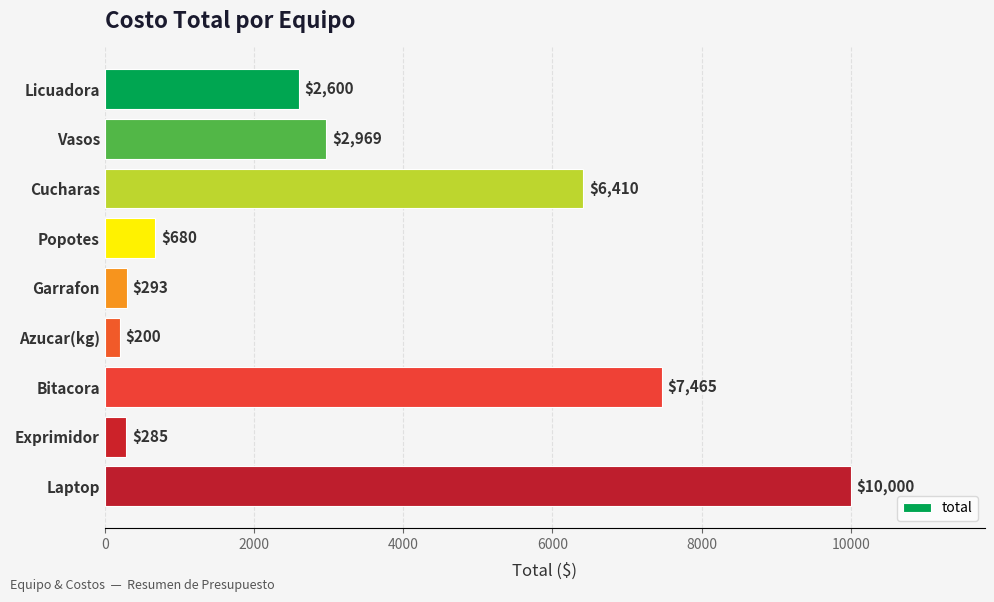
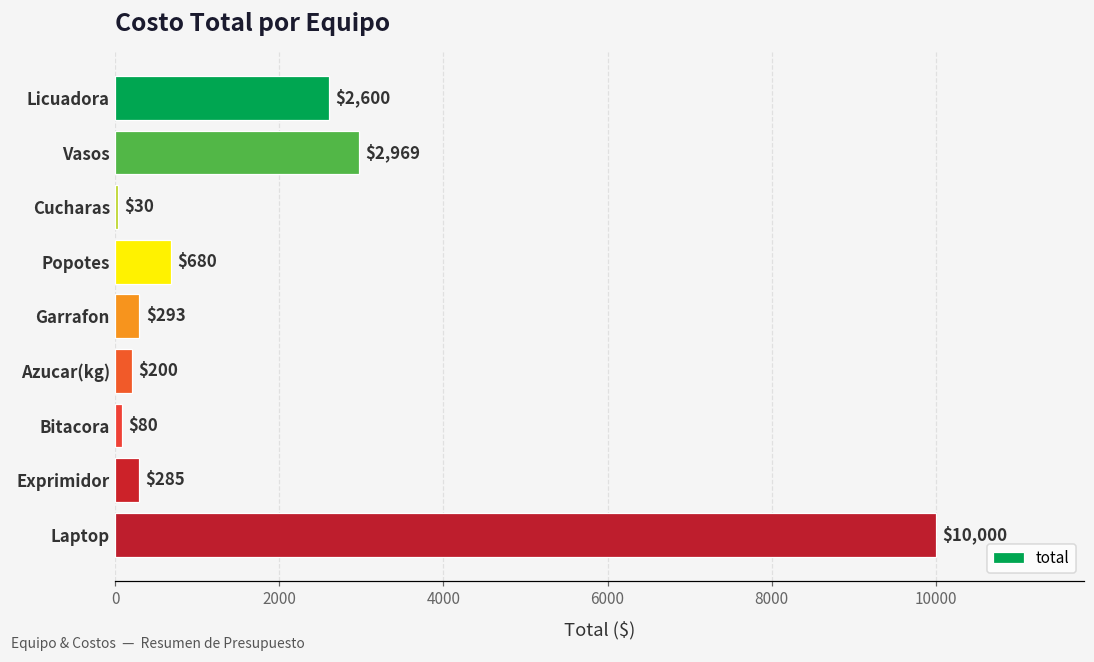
Cucharas: $6,410 -> $30
Bitacora: $7,465 -> $80
